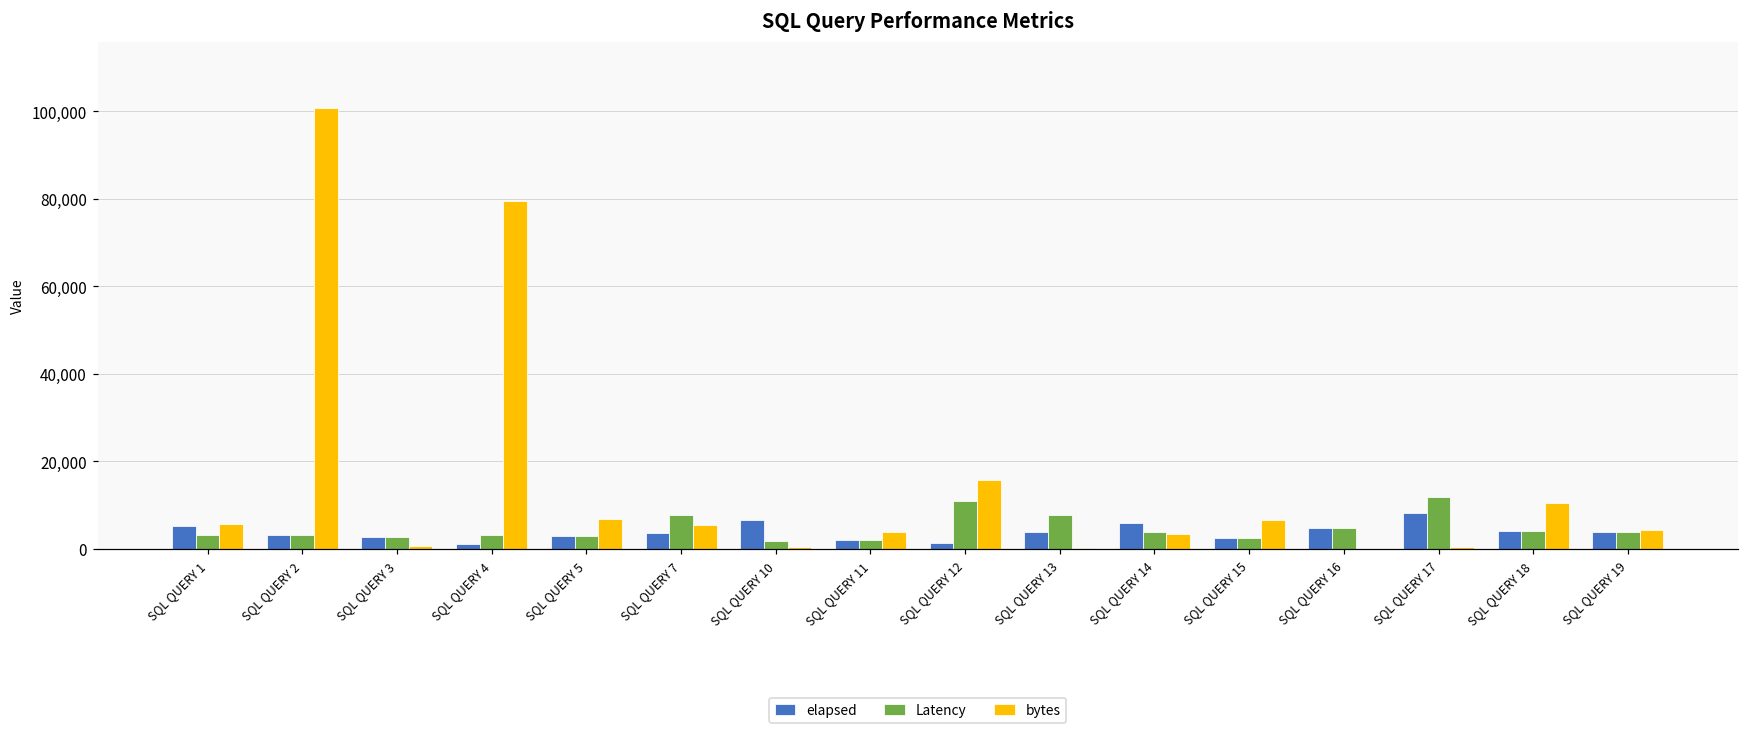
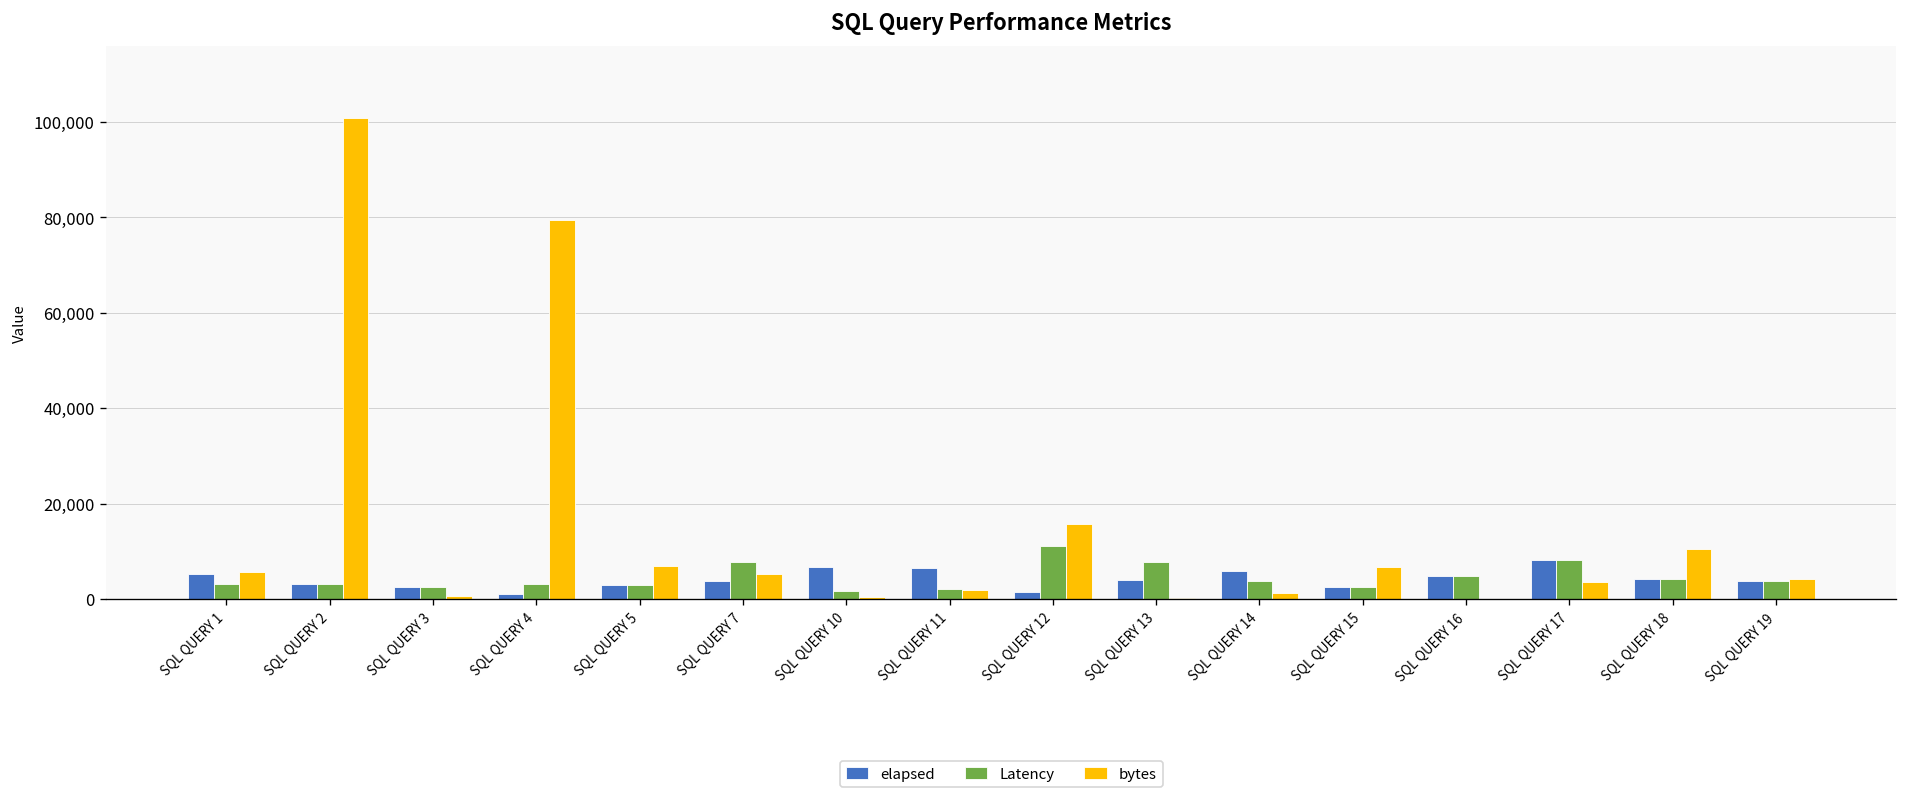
elapsed, SQL QUERY 11: 2,000 -> 7,000
bytes, SQL QUERY 11: 4,000 -> 2,000
bytes, SQL QUERY 14: 3,000 -> 1,000
Latency, SQL QUERY 17: 12,000 -> 8,000
bytes, SQL QUERY 17: 0 -> 3,000
